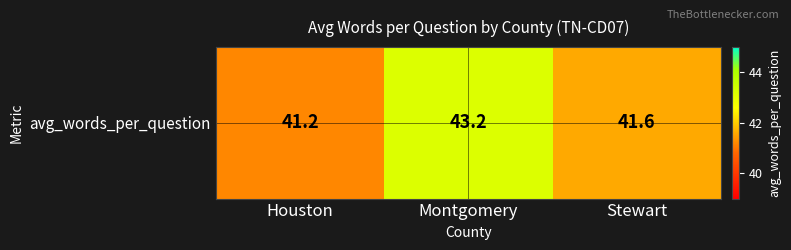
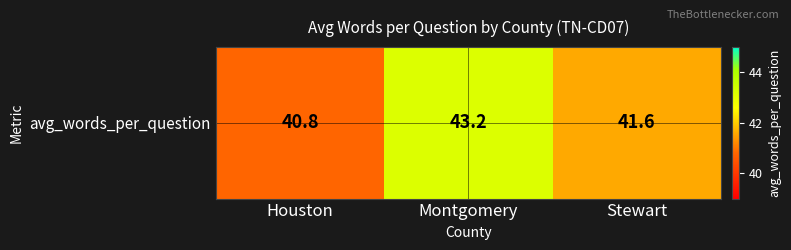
avg_words_per_question, Houston: 41.2 -> 40.8
